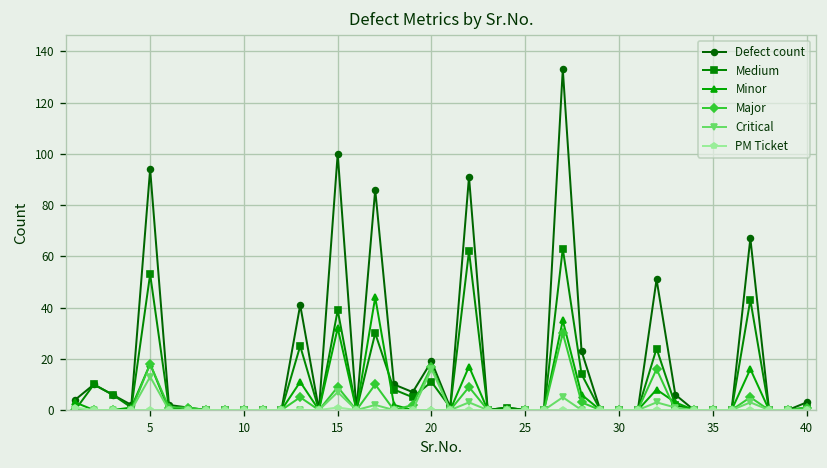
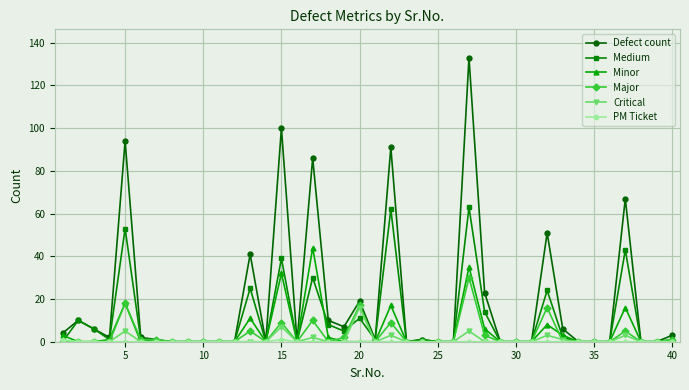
Critical, 5: 13 -> 5
